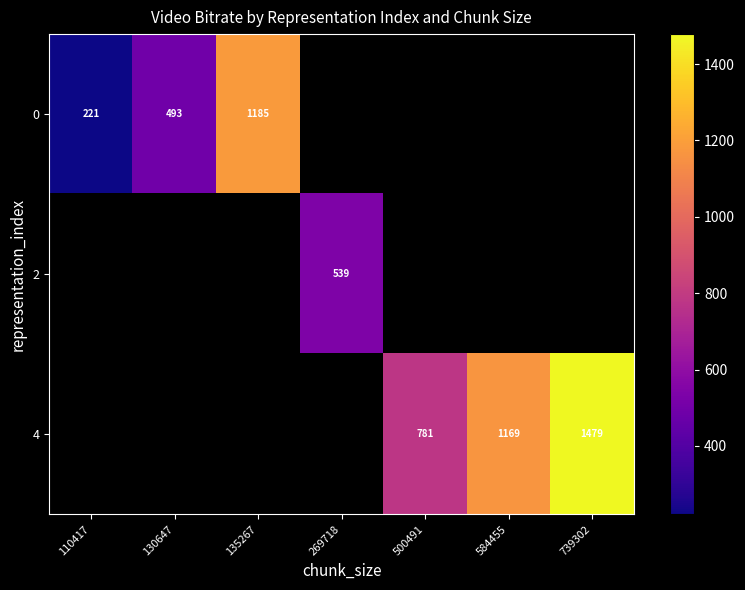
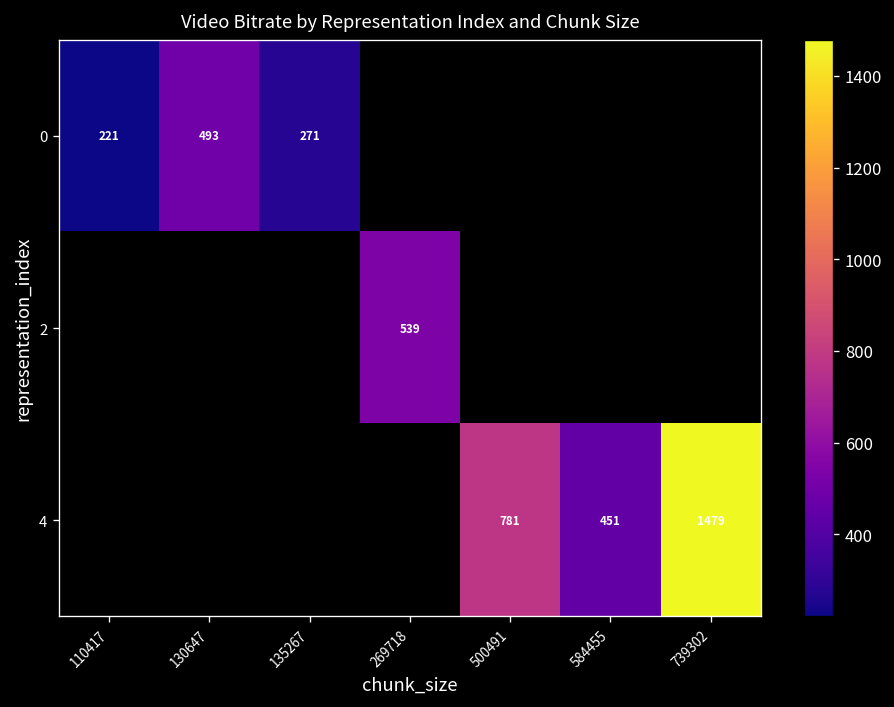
0, 135267: 1185 -> 271
4, 584455: 1169 -> 451
